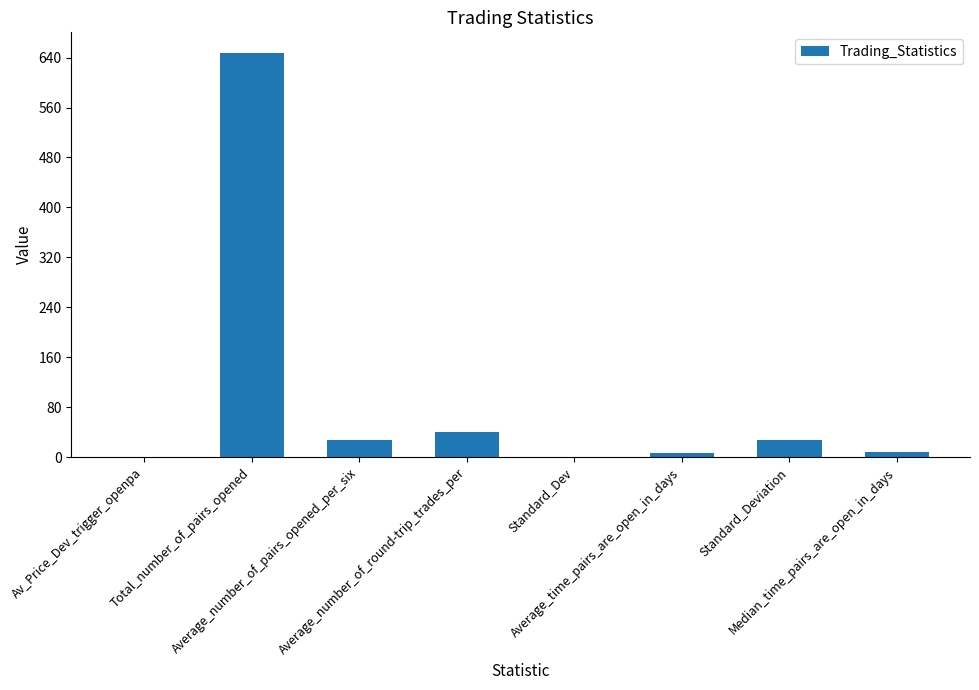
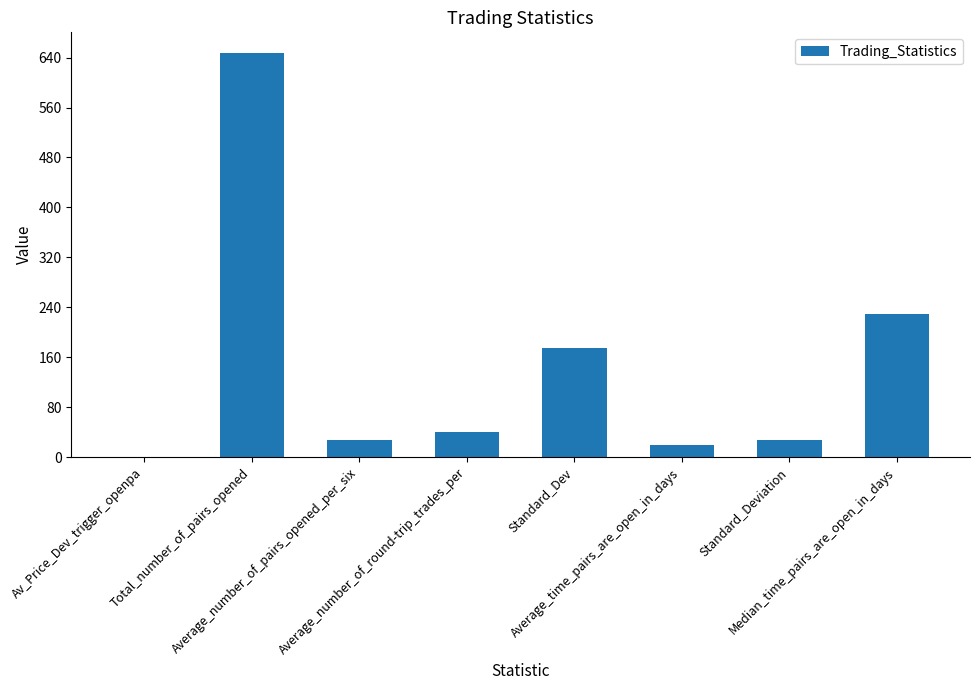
Standard_Dev: 0 -> 170
Average_time_pairs_are_open_in_days: 10 -> 20
Median_time_pairs_are_open_in_days: 10 -> 230
